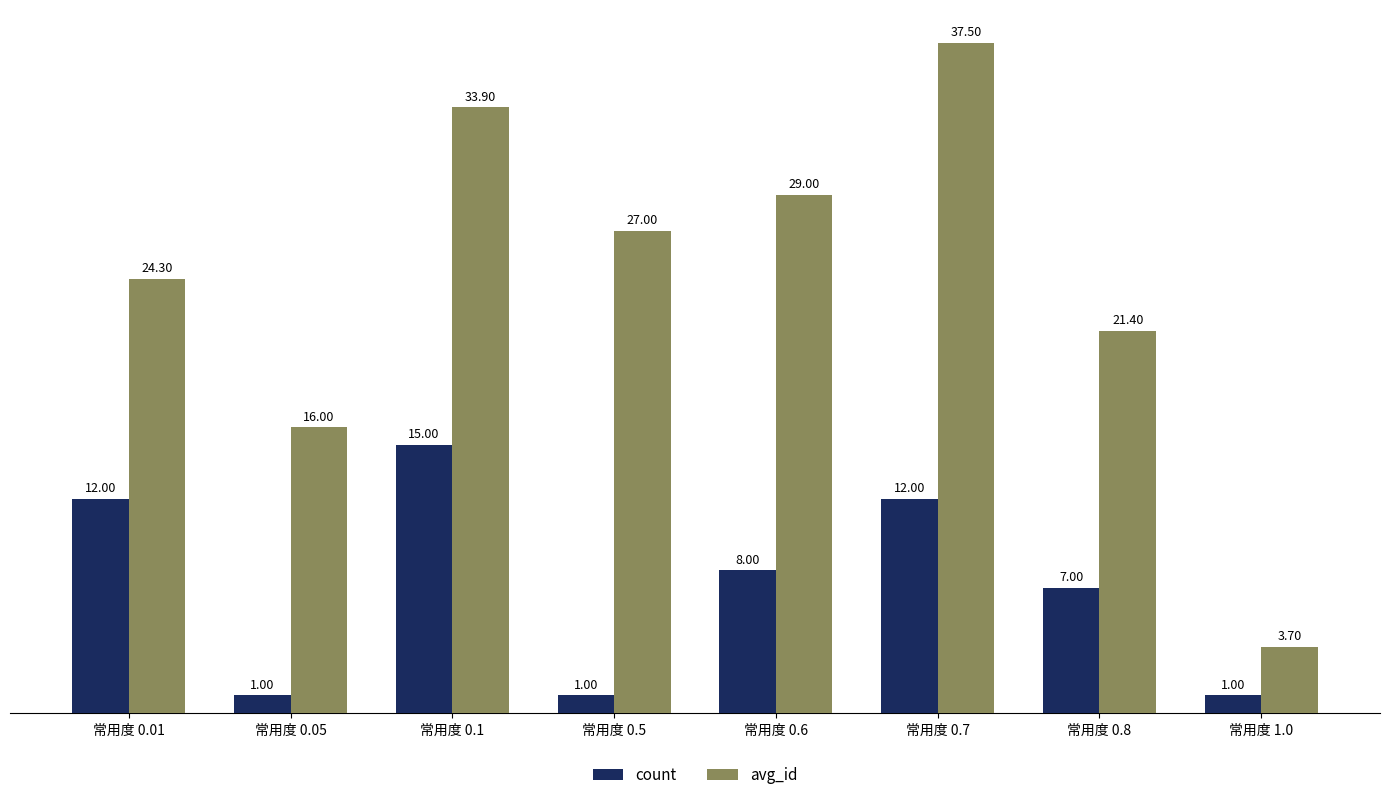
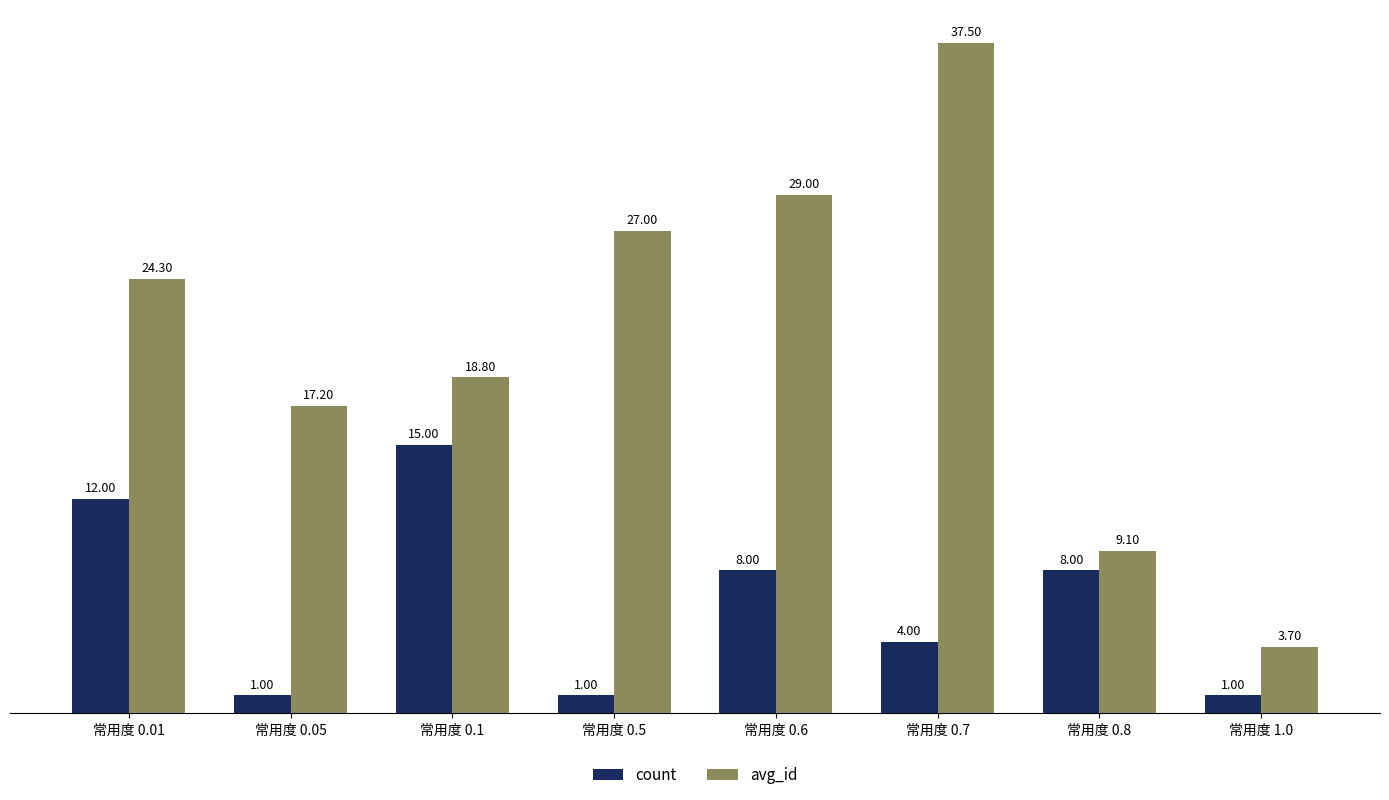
avg_id, 常用度 0.05: 16.00 -> 17.20
avg_id, 常用度 0.1: 33.90 -> 18.80
count, 常用度 0.7: 12.00 -> 4.00
count, 常用度 0.8: 7.00 -> 8.00
avg_id, 常用度 0.8: 21.40 -> 9.10
